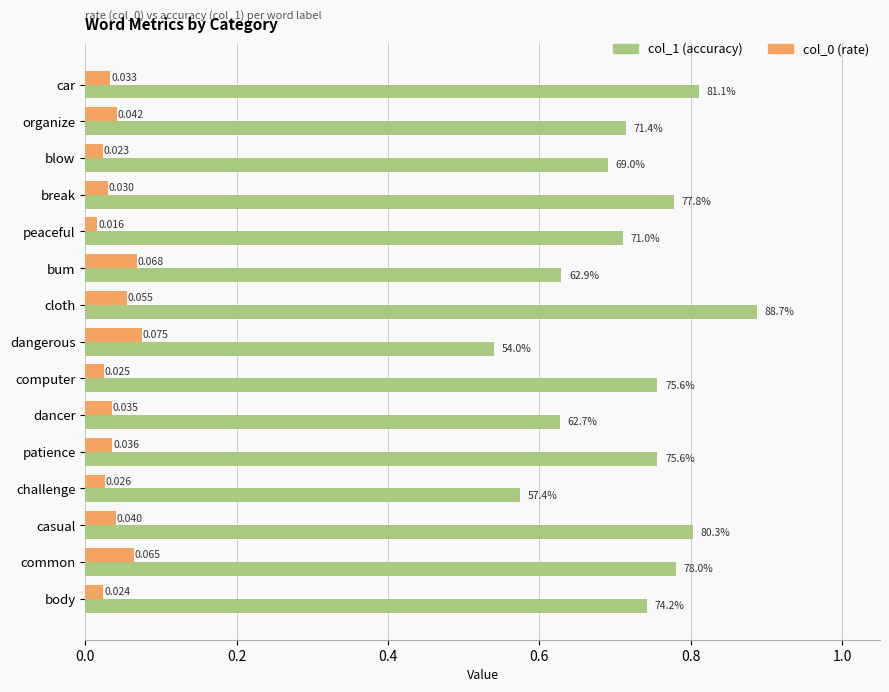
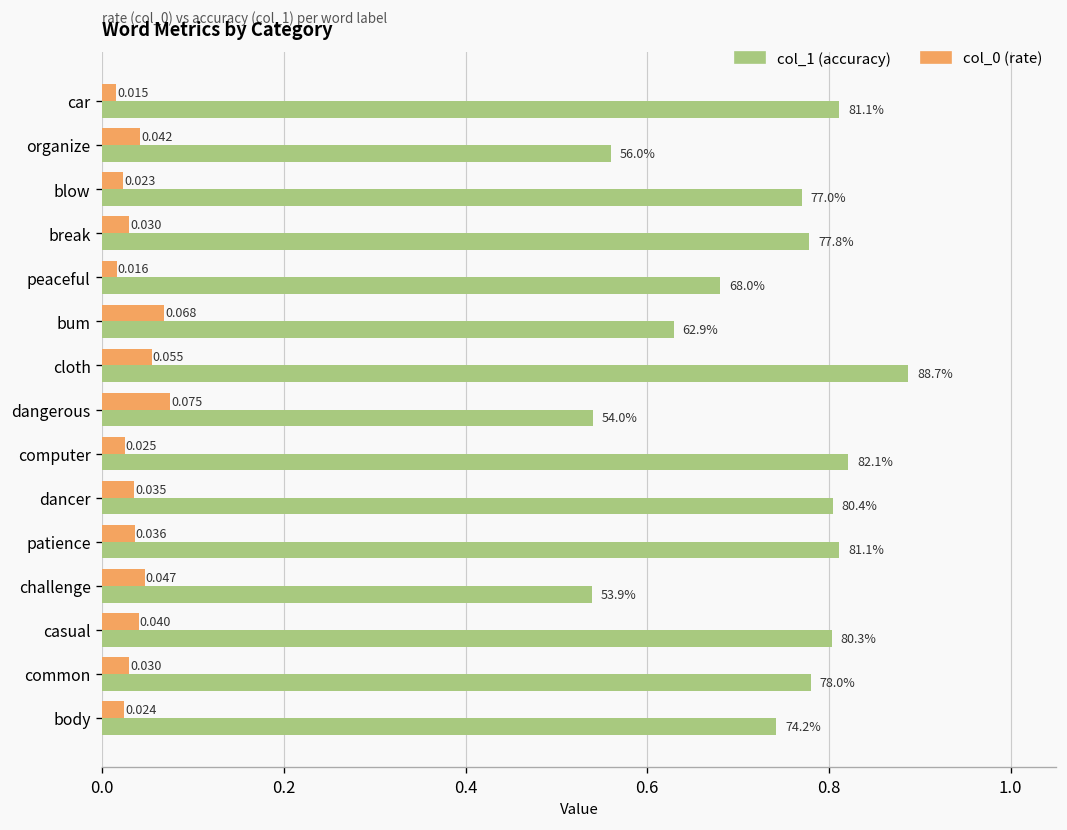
col_0 (rate), car: 0.033 -> 0.015
col_1 (accuracy), organize: 71.4% -> 56.0%
col_1 (accuracy), blow: 69.0% -> 77.0%
col_1 (accuracy), peaceful: 71.0% -> 68.0%
col_1 (accuracy), computer: 75.6% -> 82.1%
col_1 (accuracy), dancer: 62.7% -> 80.4%
col_1 (accuracy), patience: 75.6% -> 81.1%
col_0 (rate), challenge: 0.026 -> 0.047
col_1 (accuracy), challenge: 57.4% -> 53.9%
col_0 (rate), common: 0.065 -> 0.030
